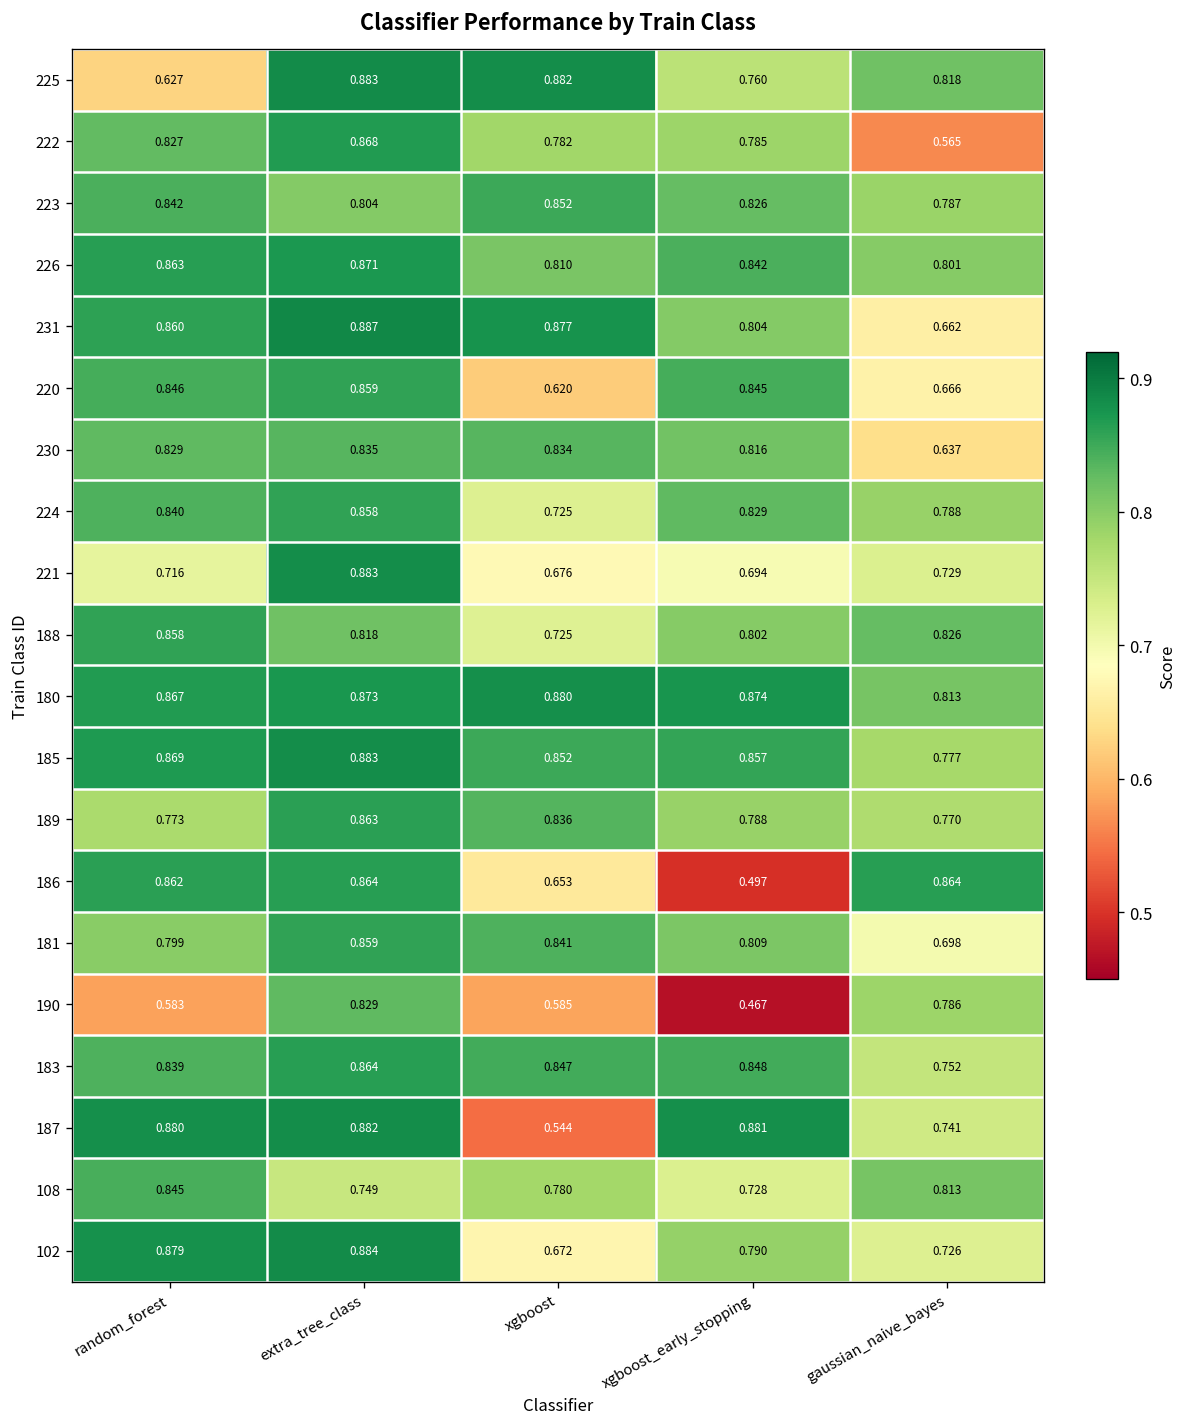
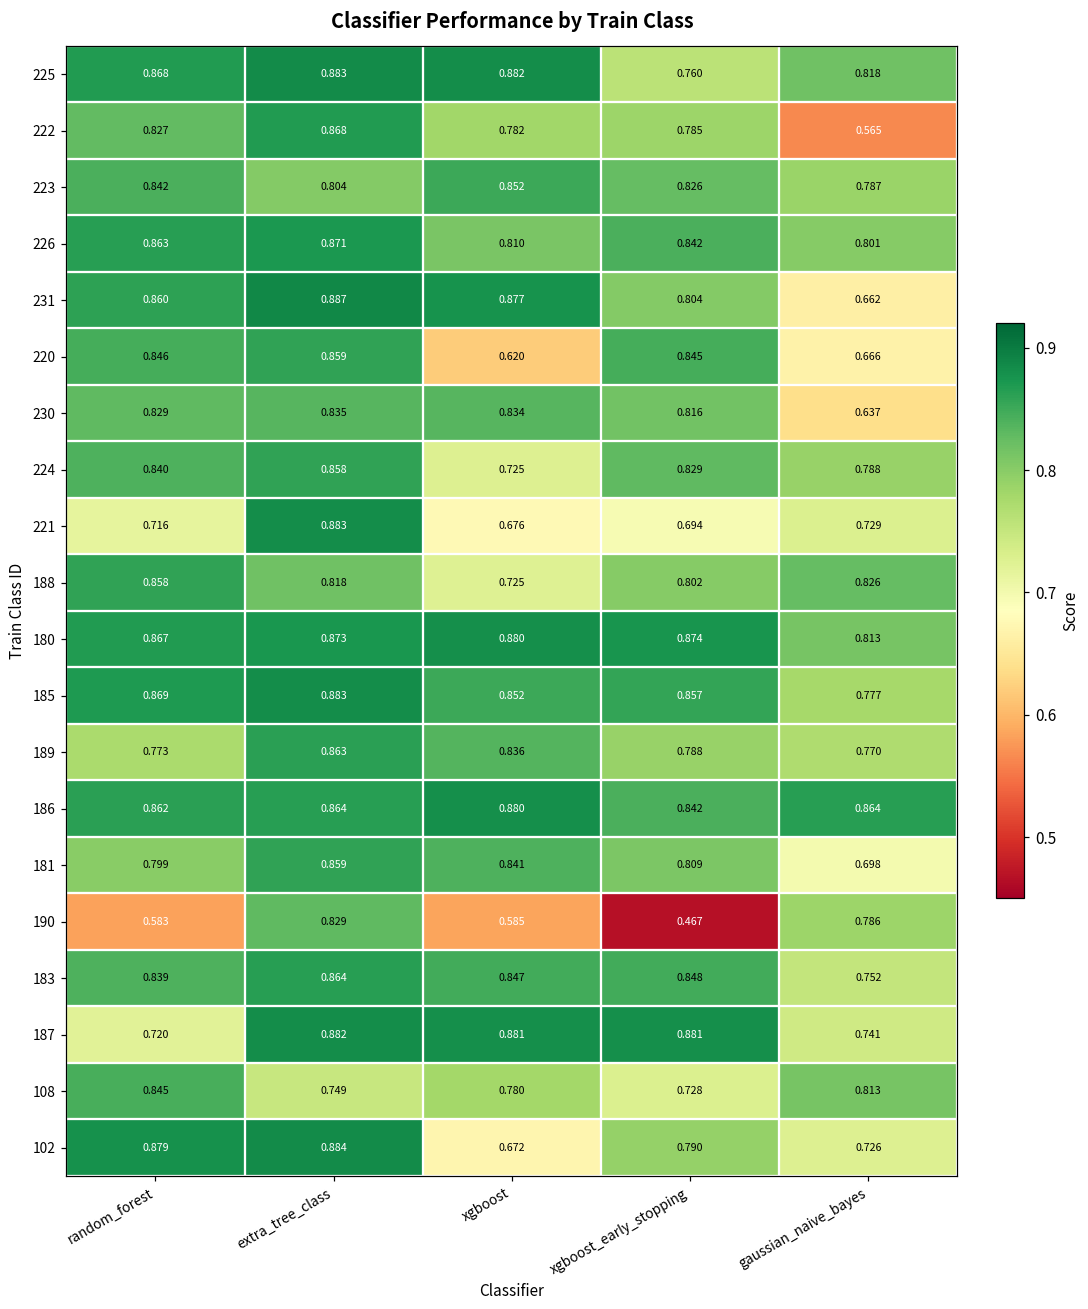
225, random_forest: 0.627 -> 0.868
186, xgboost: 0.653 -> 0.880
186, xgboost_early_stopping: 0.497 -> 0.842
187, random_forest: 0.880 -> 0.720
187, xgboost: 0.544 -> 0.881
